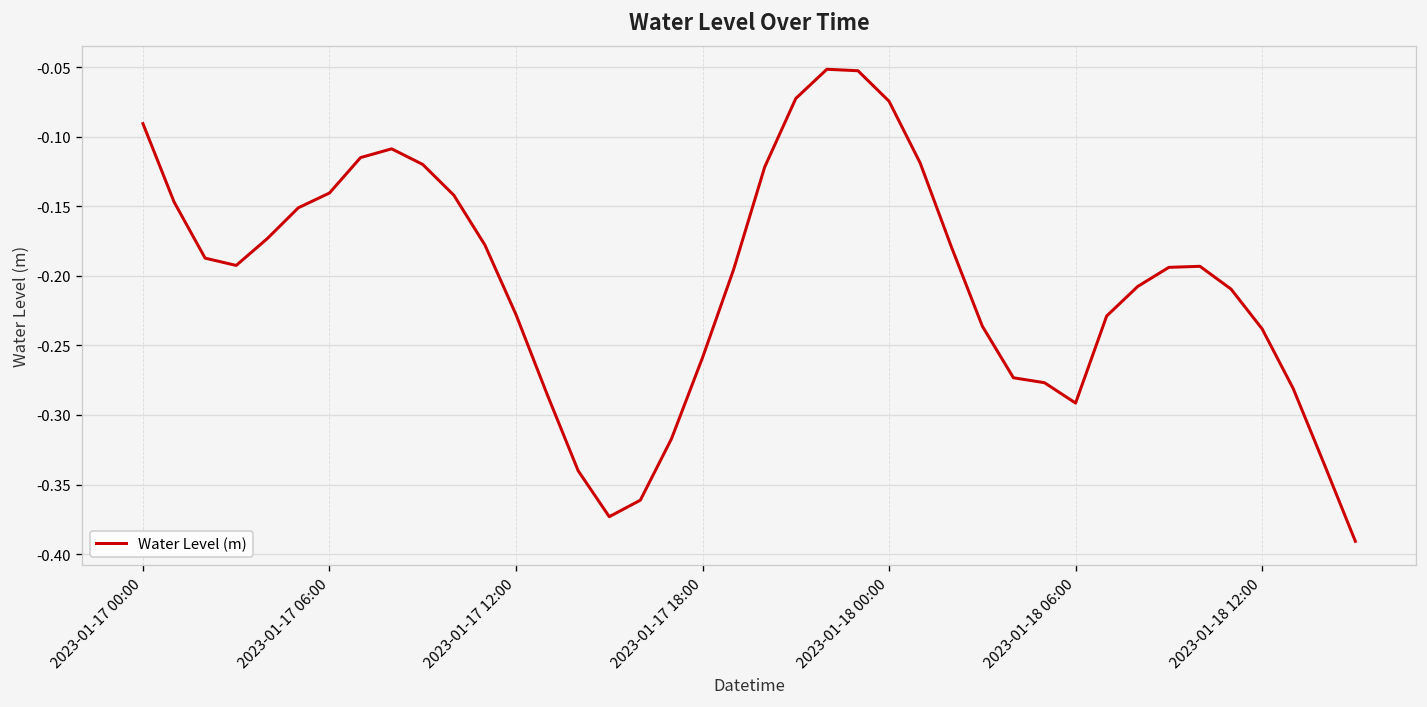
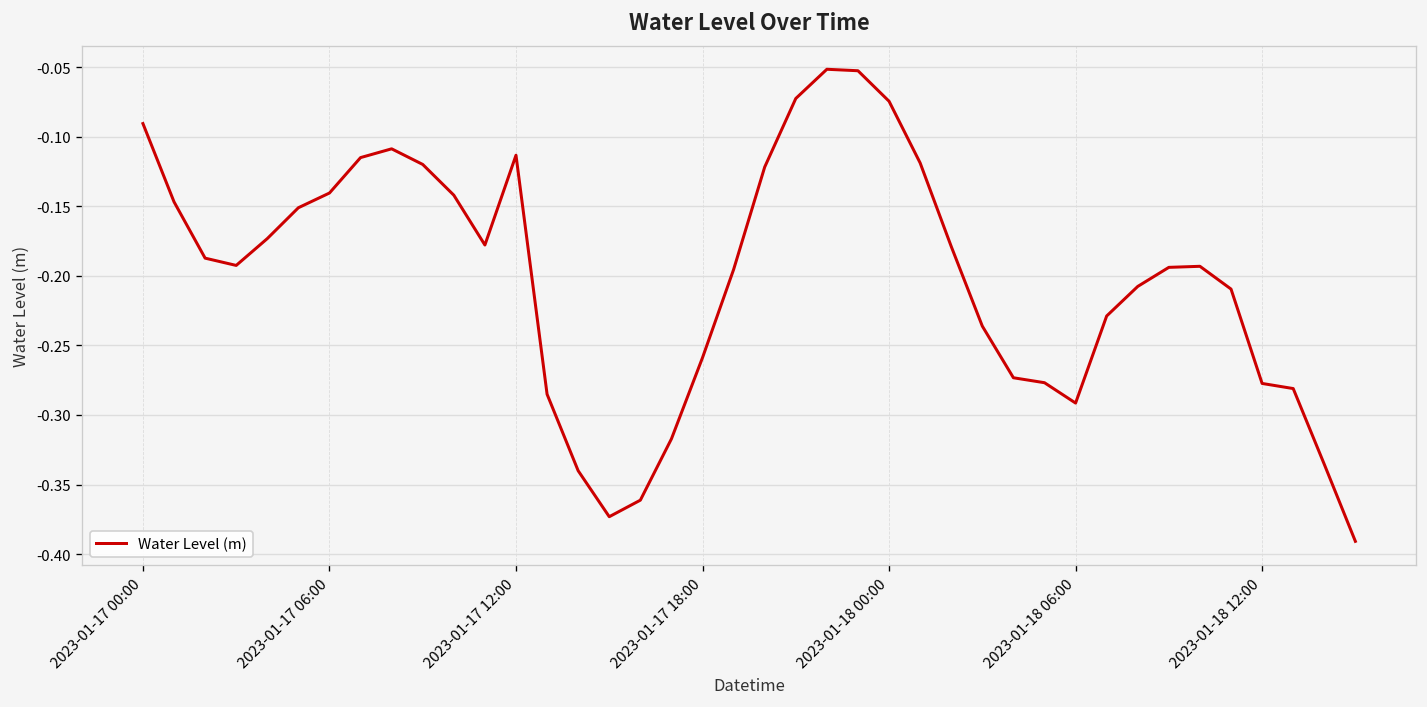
2023-01-17 12:00: -0.228 -> -0.113
2023-01-18 12:00: -0.238 -> -0.277
